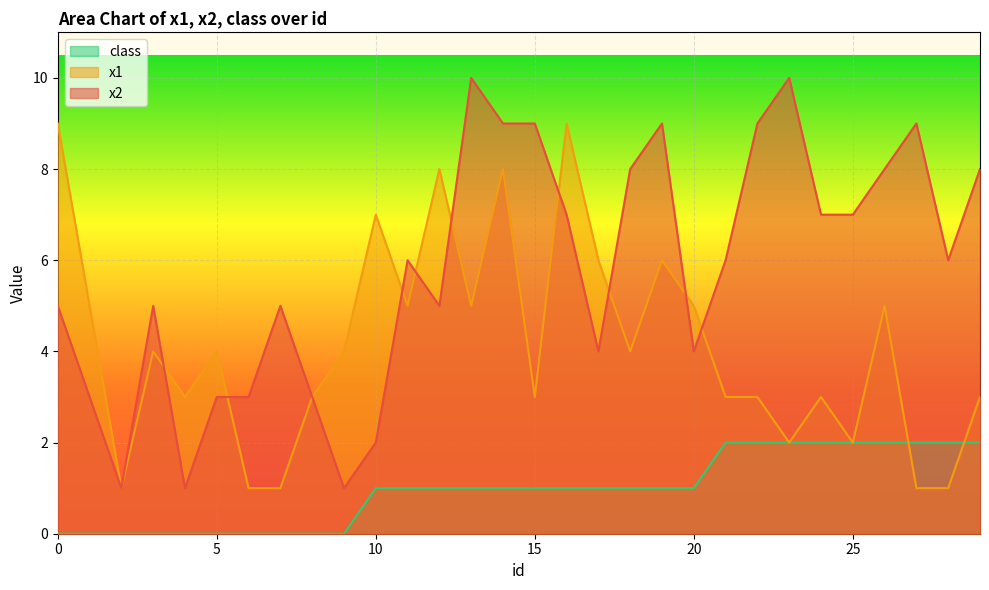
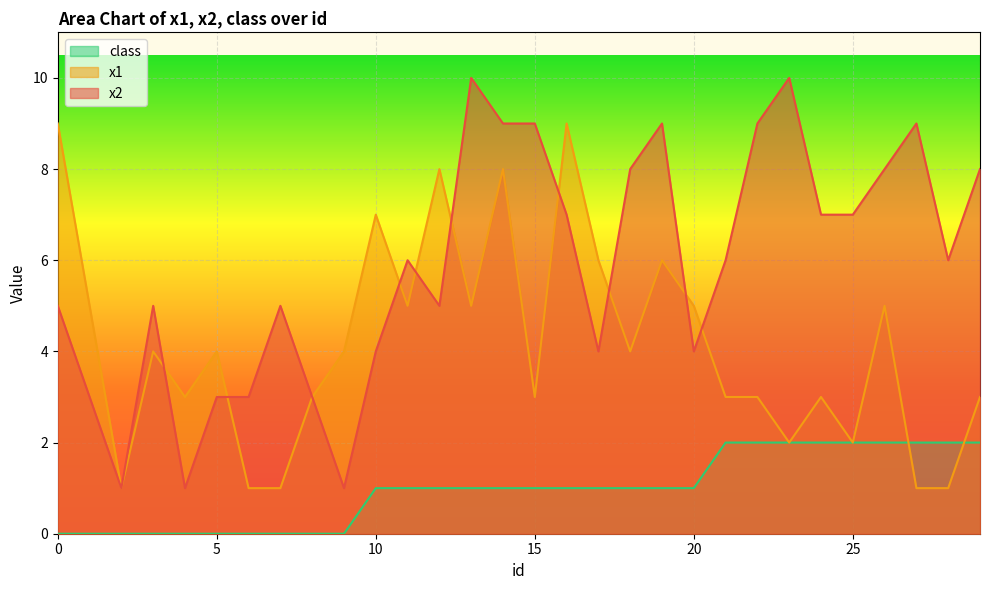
x2, 10: 2 -> 4
